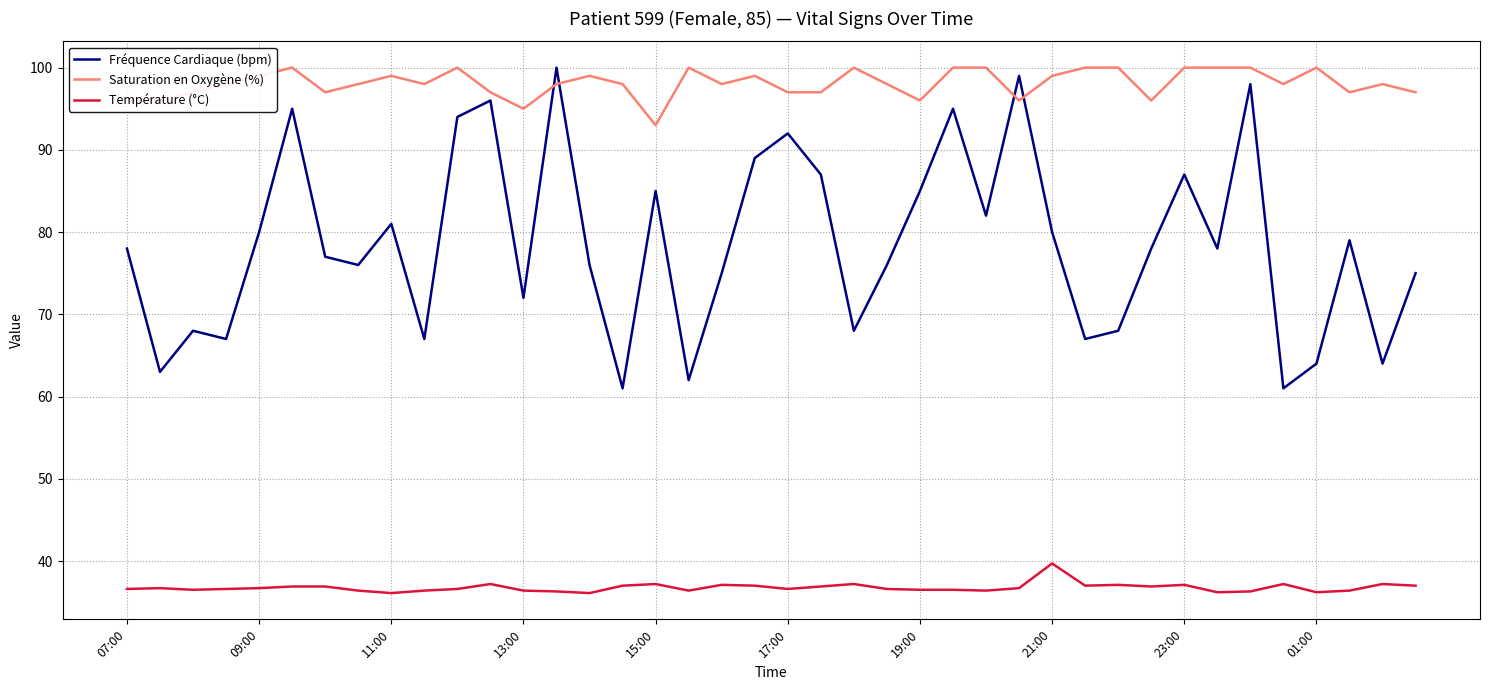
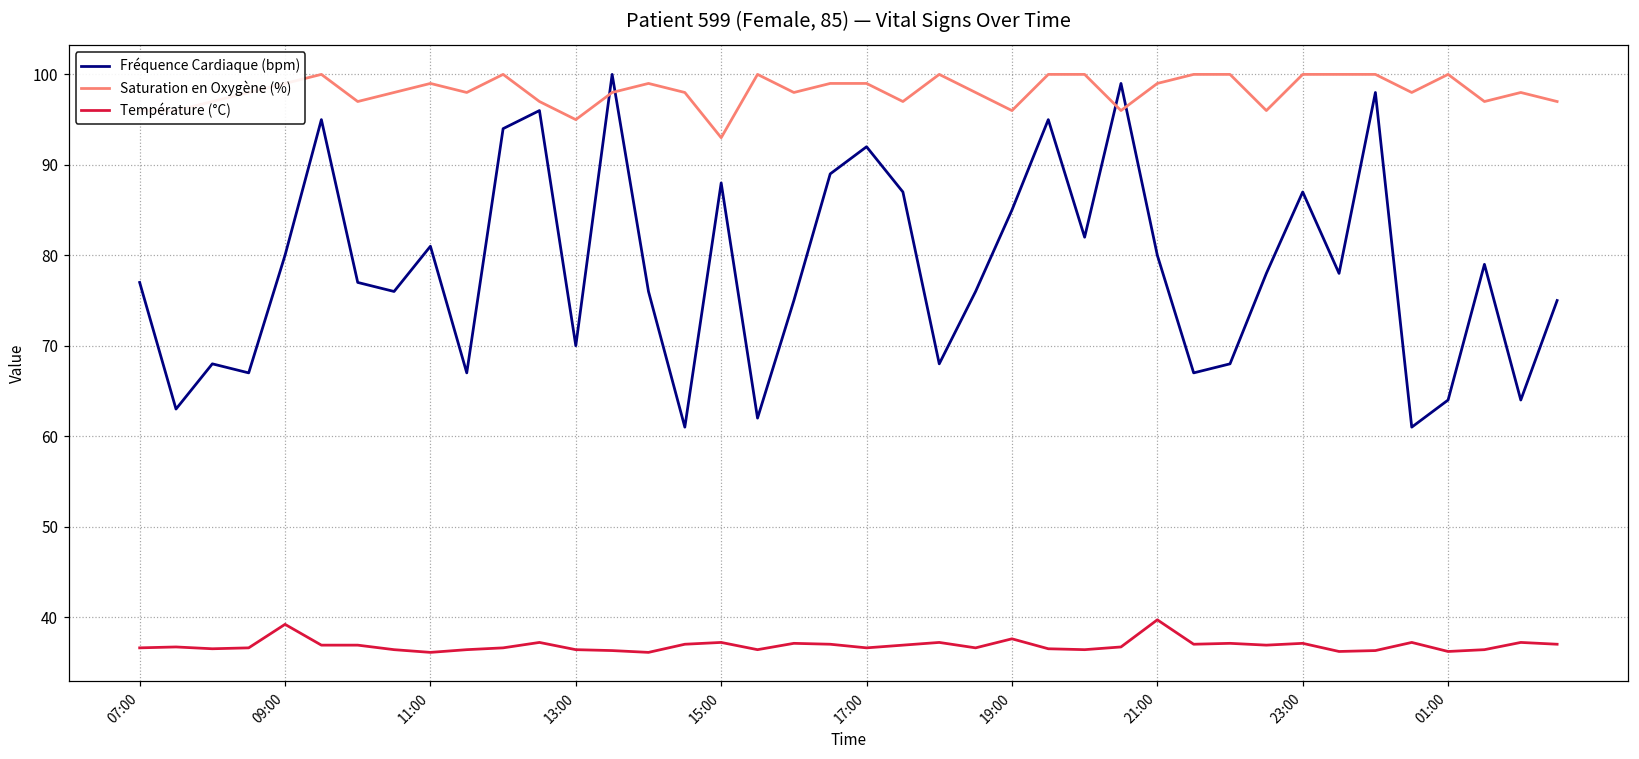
Fréquence Cardiaque (bpm), 07:00: 78 -> 77
Température (°C), 09:00: 37 -> 39
Fréquence Cardiaque (bpm), 13:00: 72 -> 70
Fréquence Cardiaque (bpm), 15:00: 85 -> 88
Saturation en Oxygène (%), 17:00: 97 -> 99
Température (°C), 19:00: 37 -> 38
